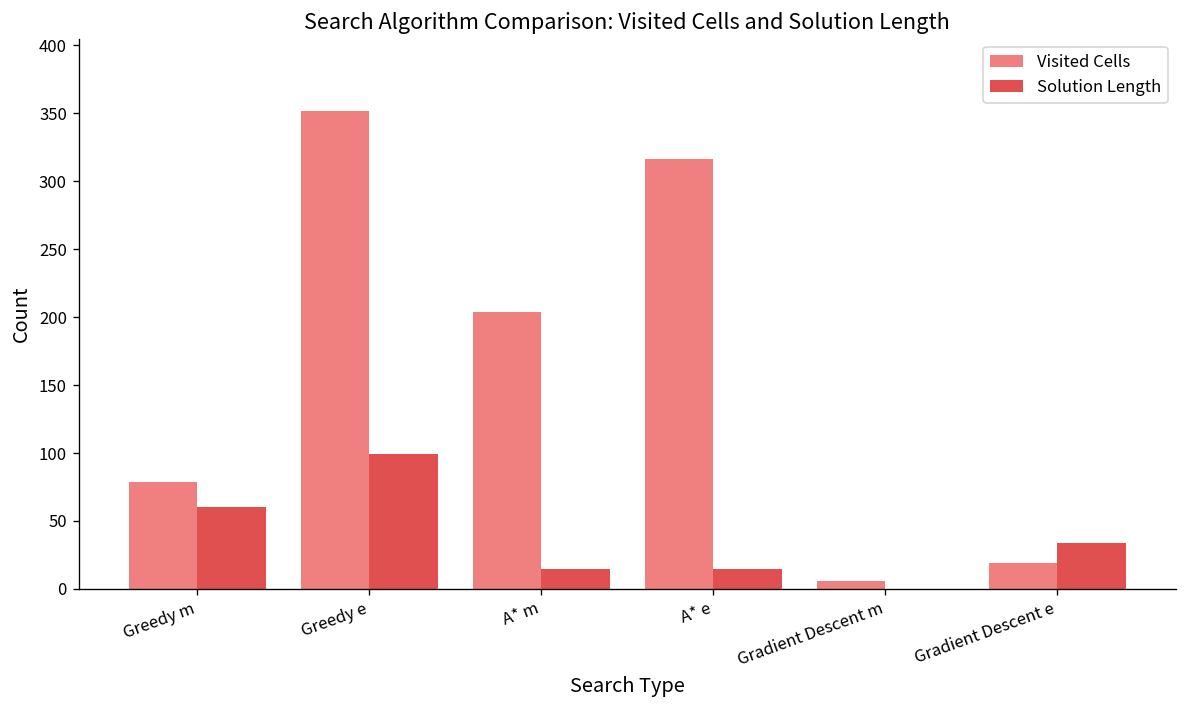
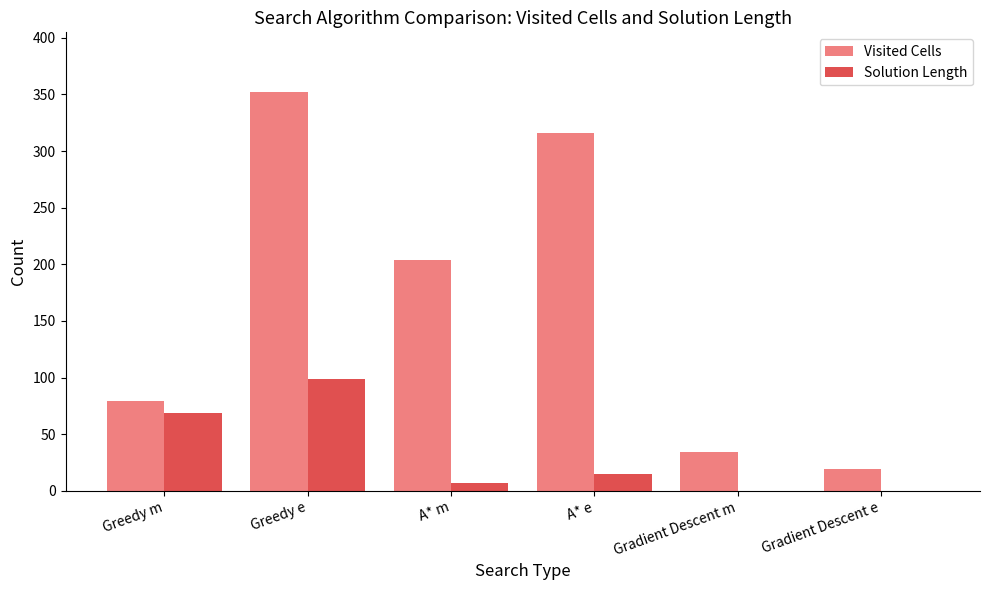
Solution Length, Greedy m: 60 -> 69
Solution Length, A* m: 15 -> 7
Visited Cells, Gradient Descent m: 6 -> 34
Solution Length, Gradient Descent e: 34 -> 0
